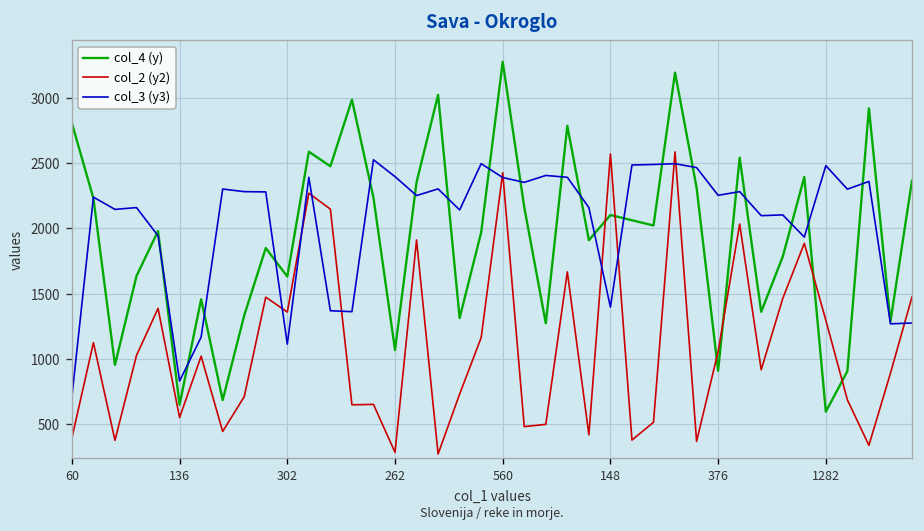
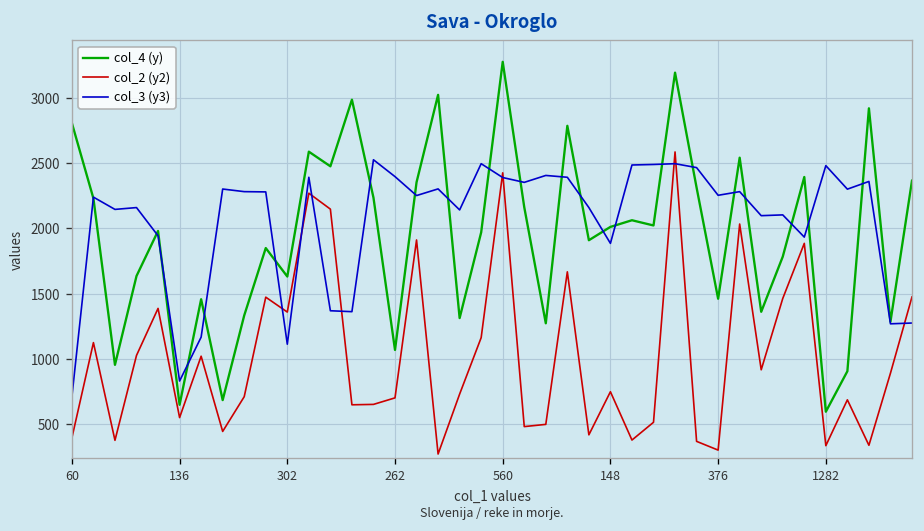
col_2 (y2), 262: 290 -> 700
col_4 (y), 148: 2100 -> 2010
col_2 (y2), 148: 2570 -> 750
col_3 (y3), 148: 1400 -> 1890
col_4 (y), 376: 910 -> 1460
col_2 (y2), 376: 1060 -> 300
col_2 (y2), 1282: 1300 -> 340
